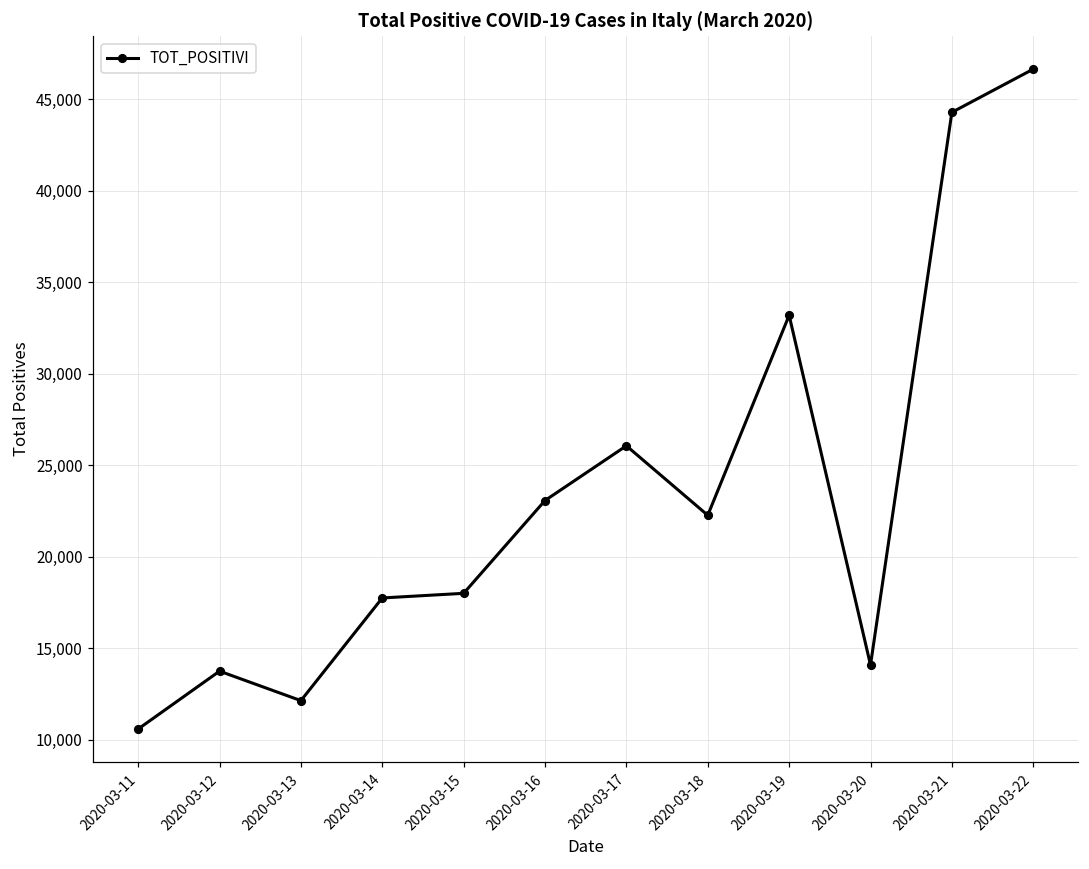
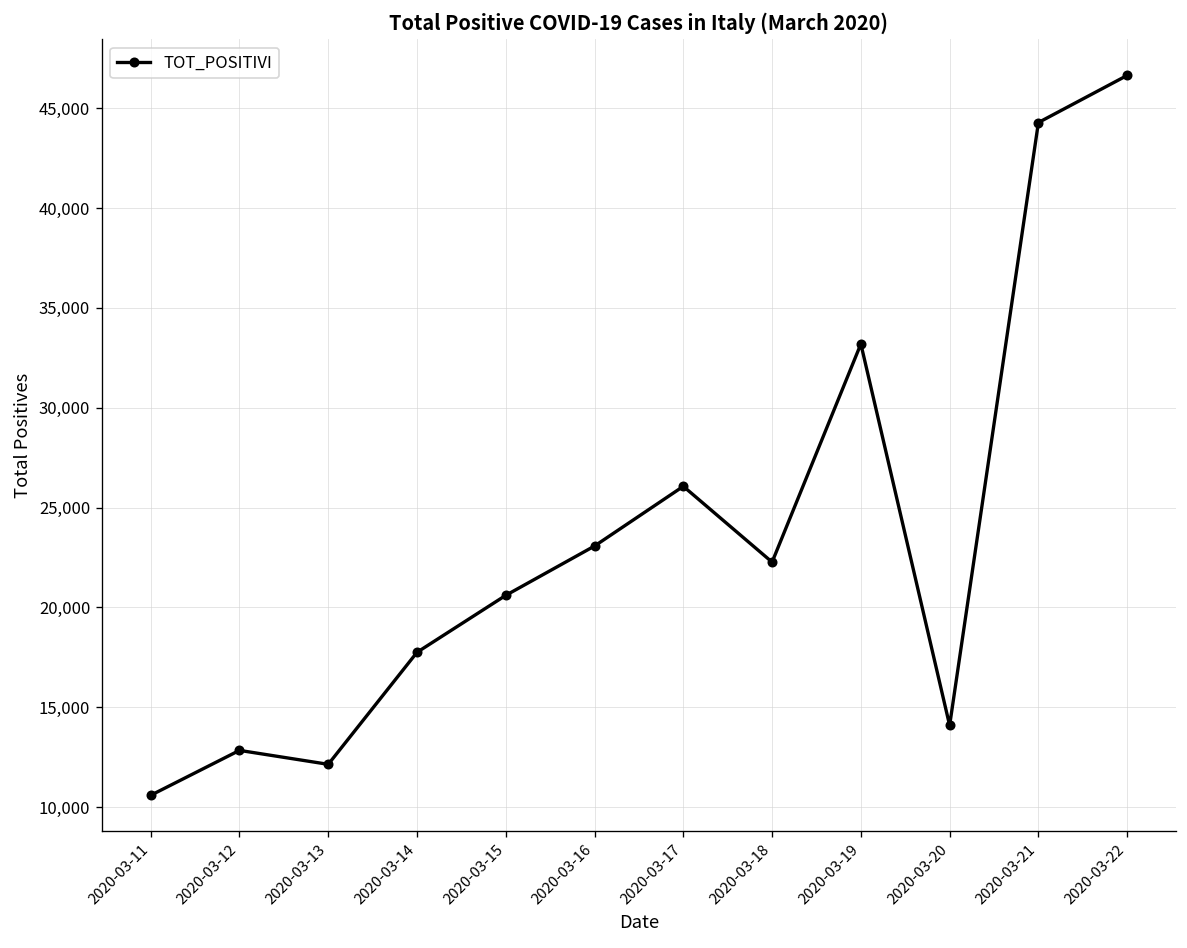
2020-03-12: 13,800 -> 12,800
2020-03-15: 18,000 -> 20,600
